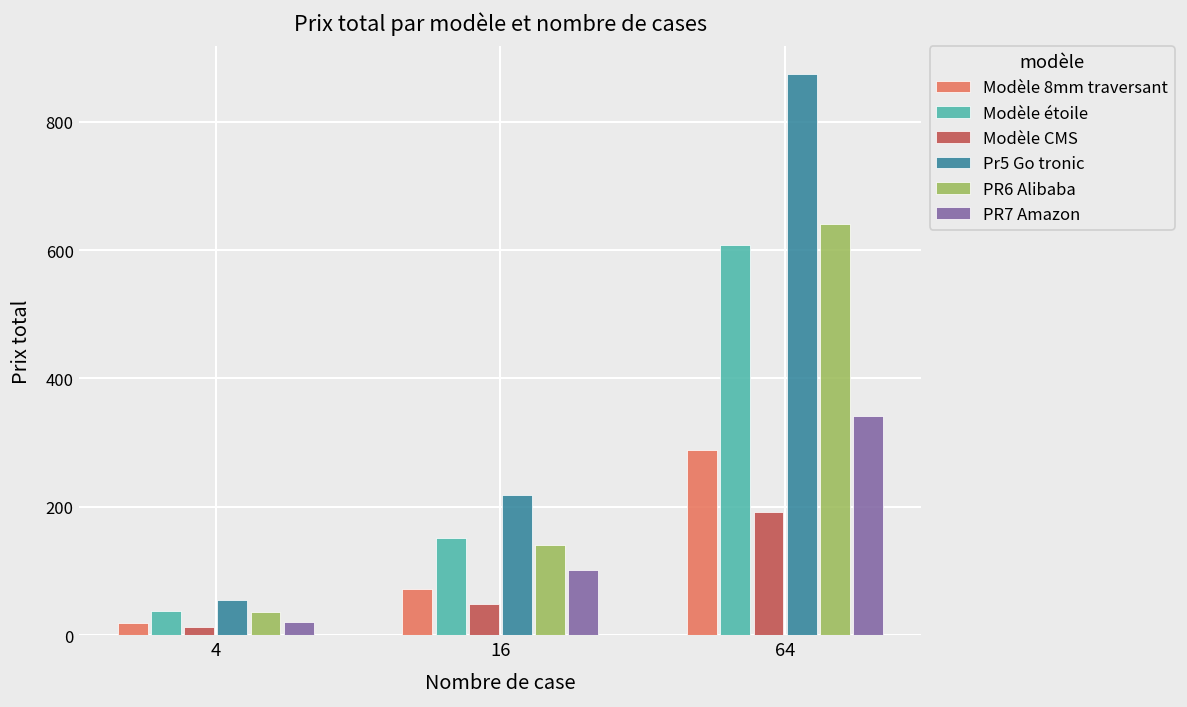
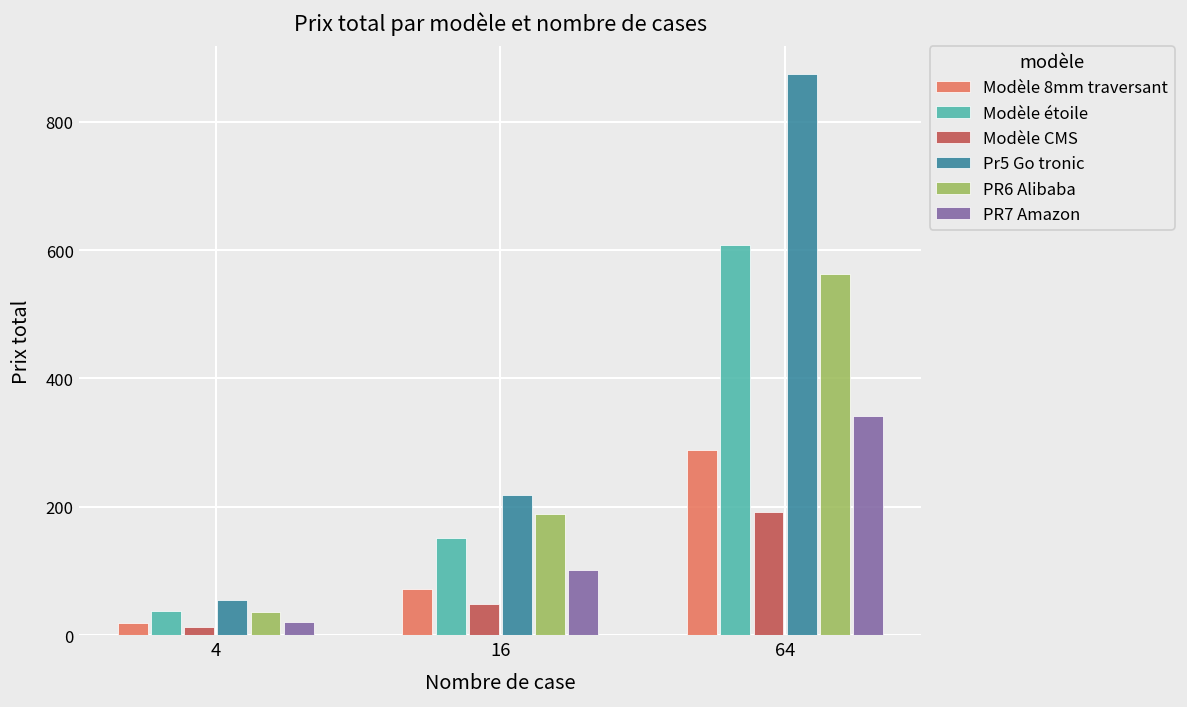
PR6 Alibaba, 16: 140 -> 190
PR6 Alibaba, 64: 640 -> 560
